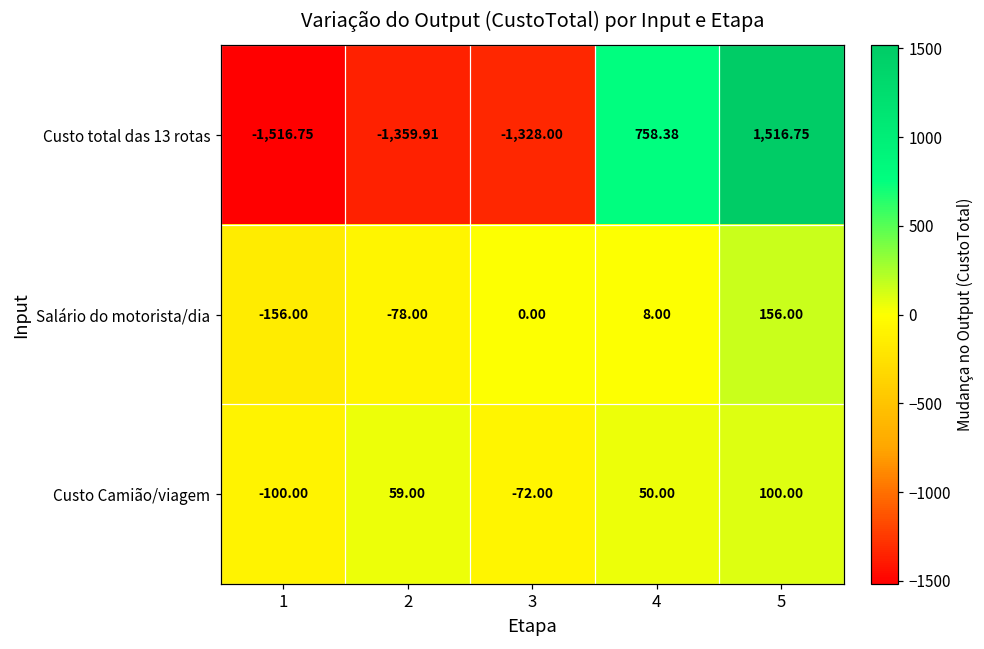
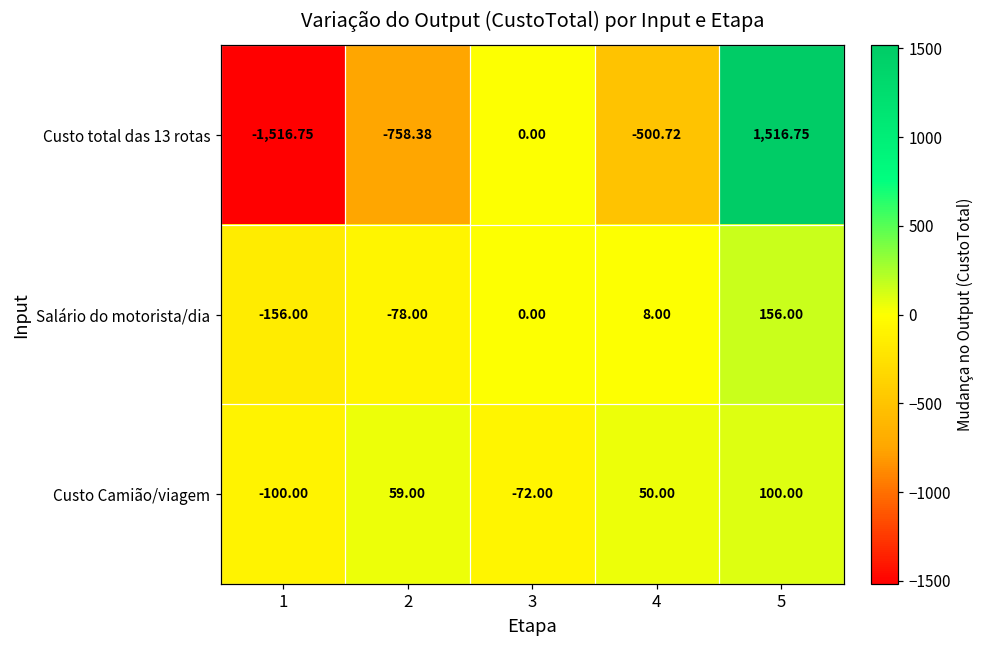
Custo total das 13 rotas, 2: -1,359.91 -> -758.38
Custo total das 13 rotas, 3: -1,328.00 -> 0.00
Custo total das 13 rotas, 4: 758.38 -> -500.72
